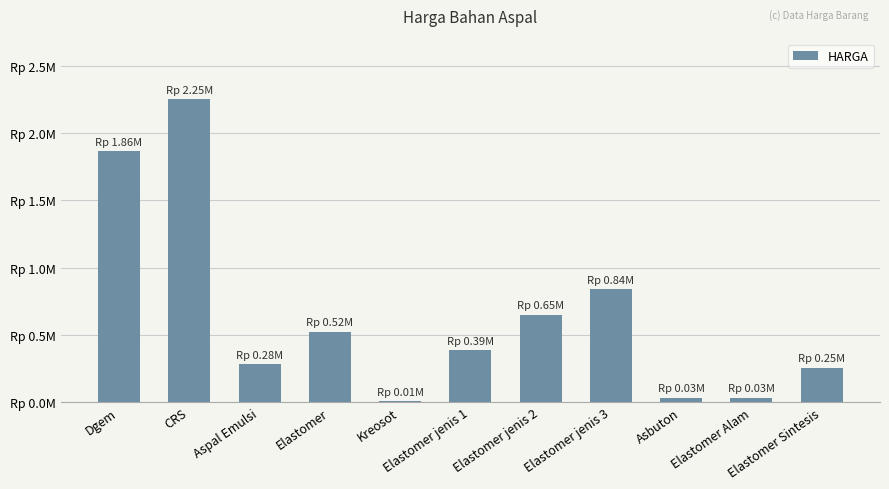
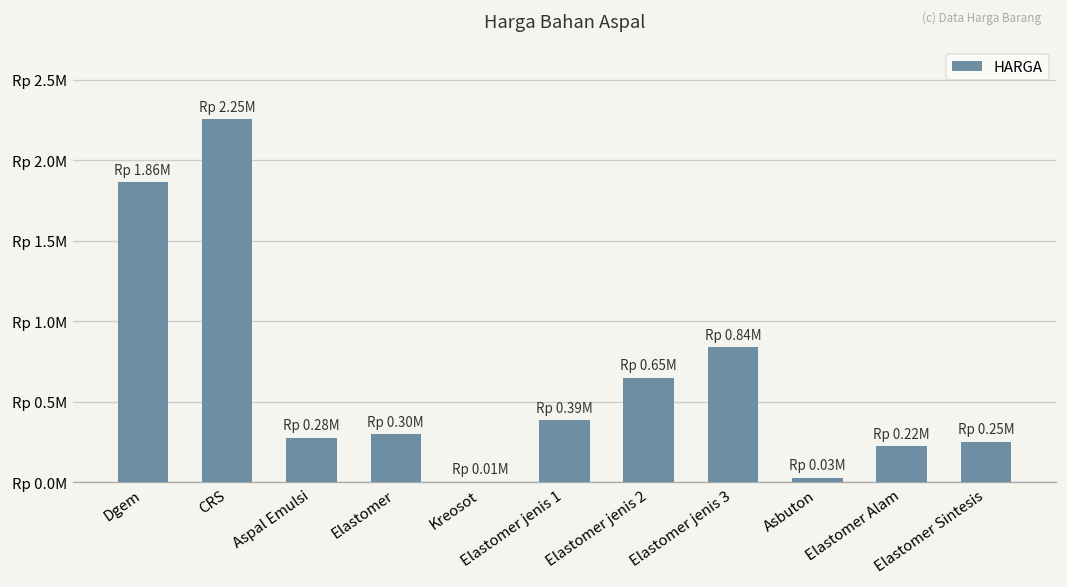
Elastomer: 0.52M -> 0.30M
Elastomer Alam: 0.03M -> 0.22M
